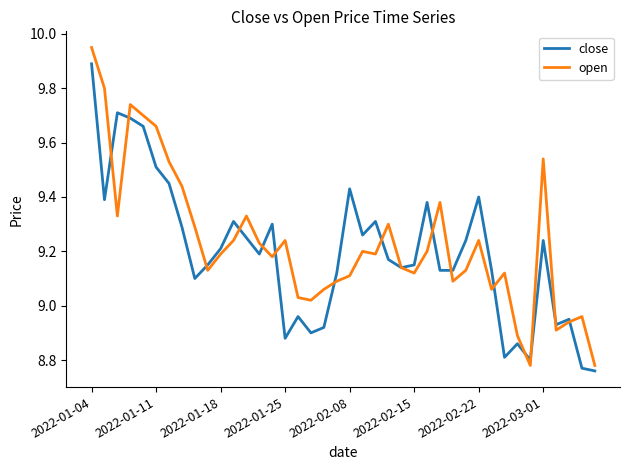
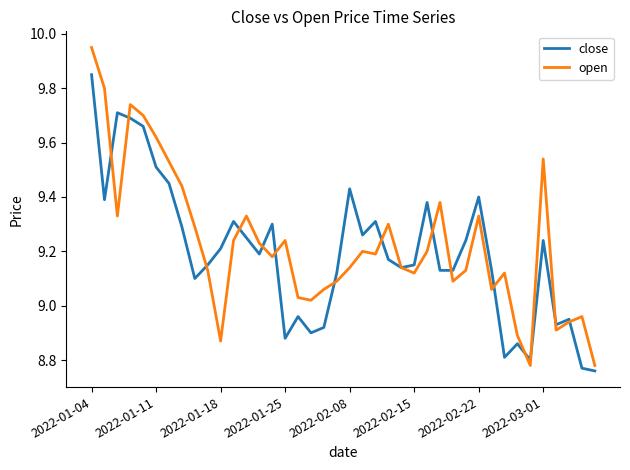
close, 2022-01-04: 9.89 -> 9.85
open, 2022-01-11: 9.66 -> 9.62
open, 2022-01-18: 9.19 -> 8.87
open, 2022-02-08: 9.11 -> 9.14
open, 2022-02-22: 9.24 -> 9.33
